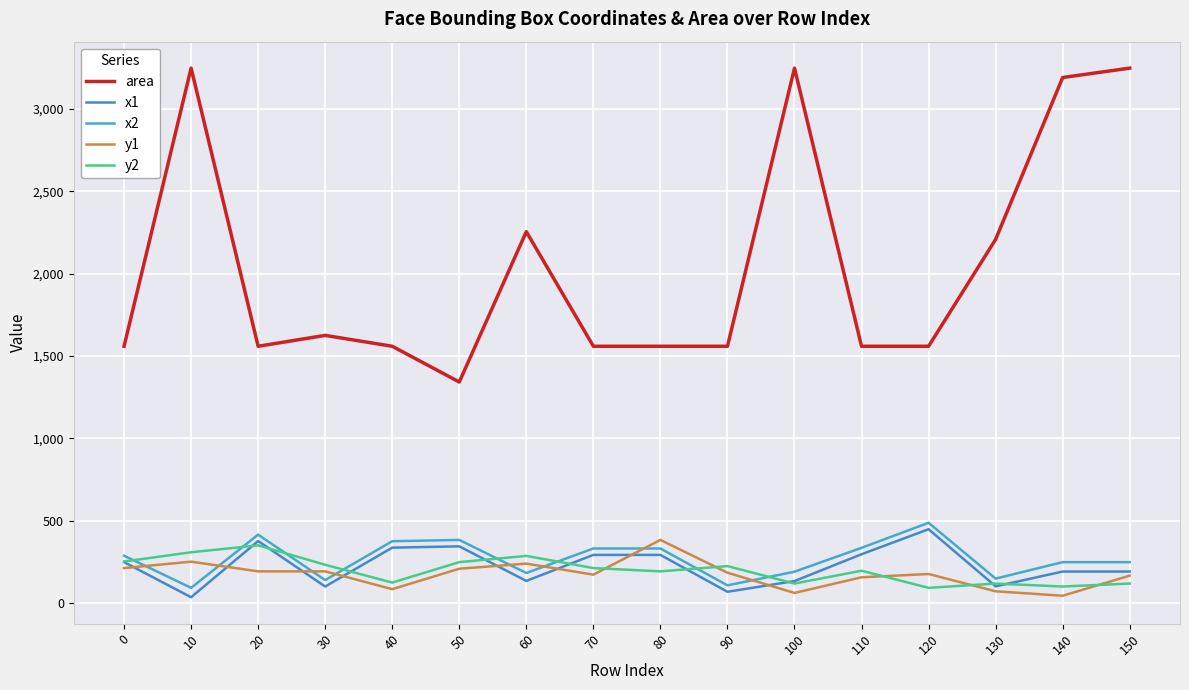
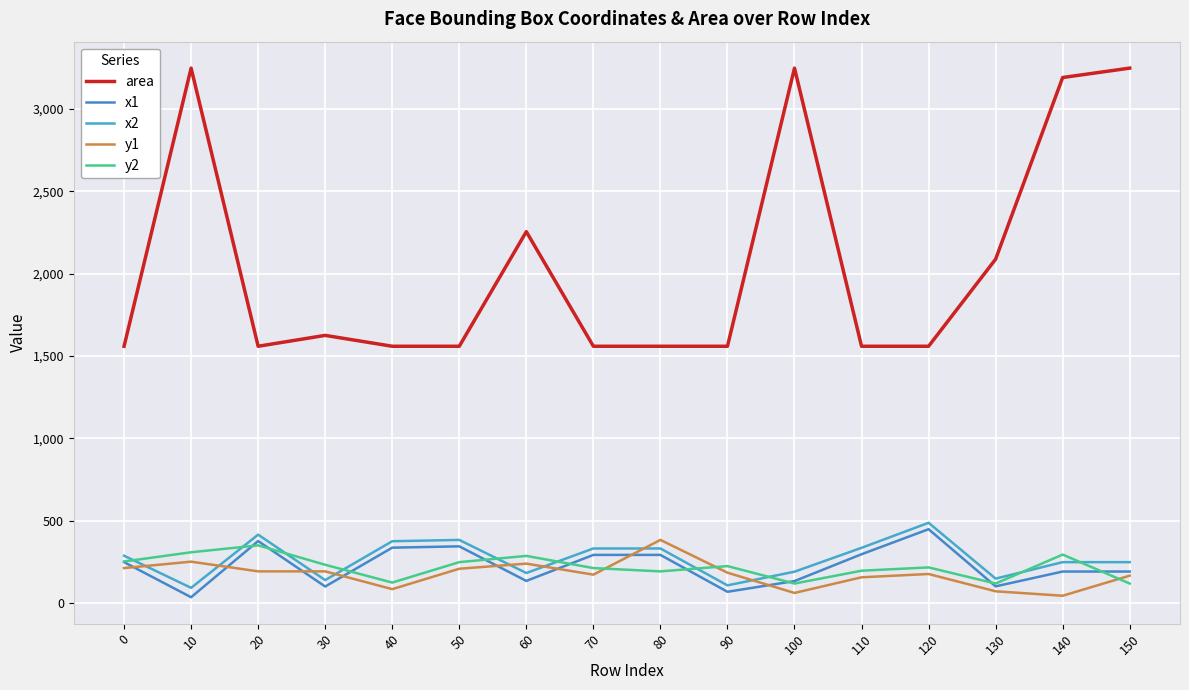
area, 50: 1,340 -> 1,560
y2, 120: 90 -> 220
area, 130: 2,210 -> 2,090
y2, 140: 100 -> 300
